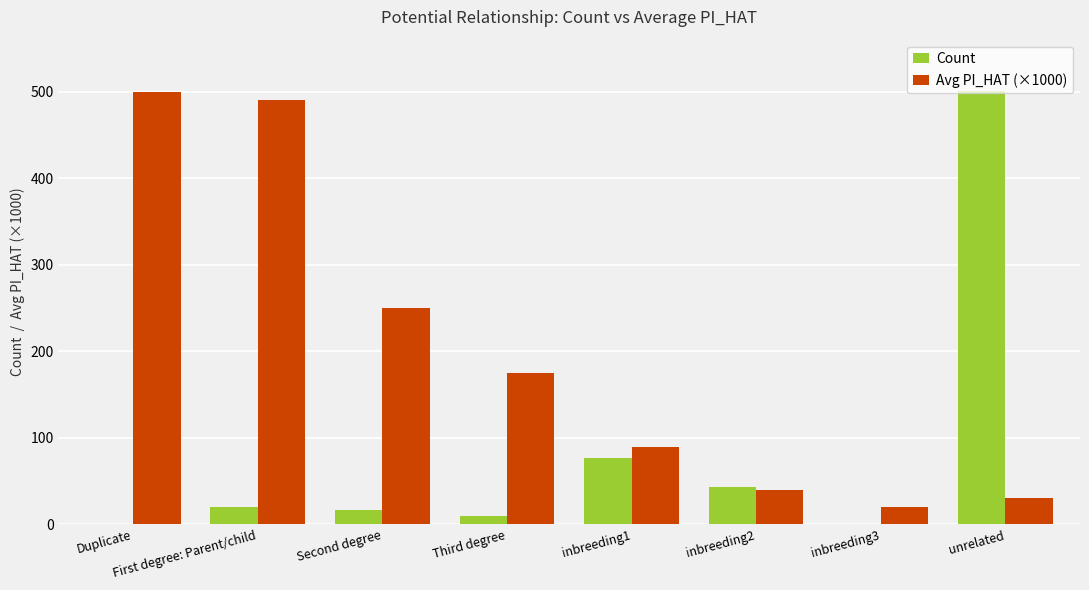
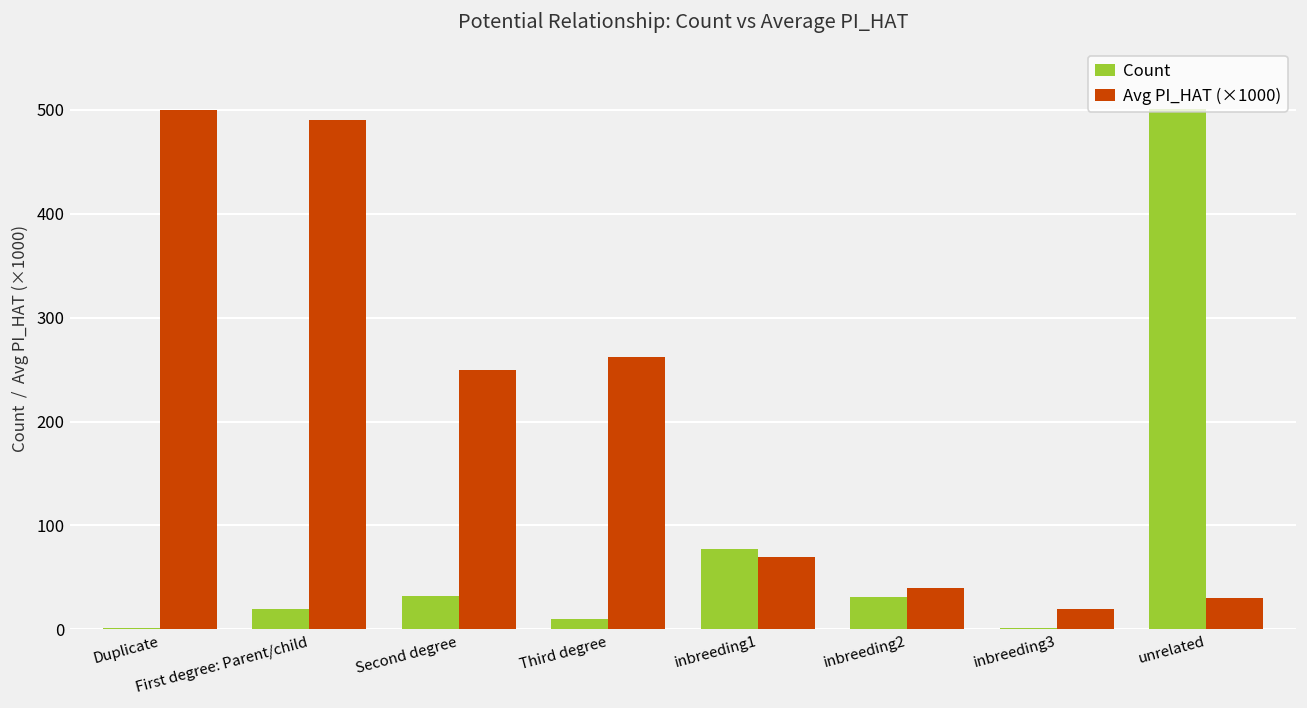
Count, Second degree: 20 -> 30
Avg PI_HAT (×1000), Third degree: 180 -> 260
Avg PI_HAT (×1000), inbreeding1: 90 -> 70
Count, inbreeding2: 40 -> 30
